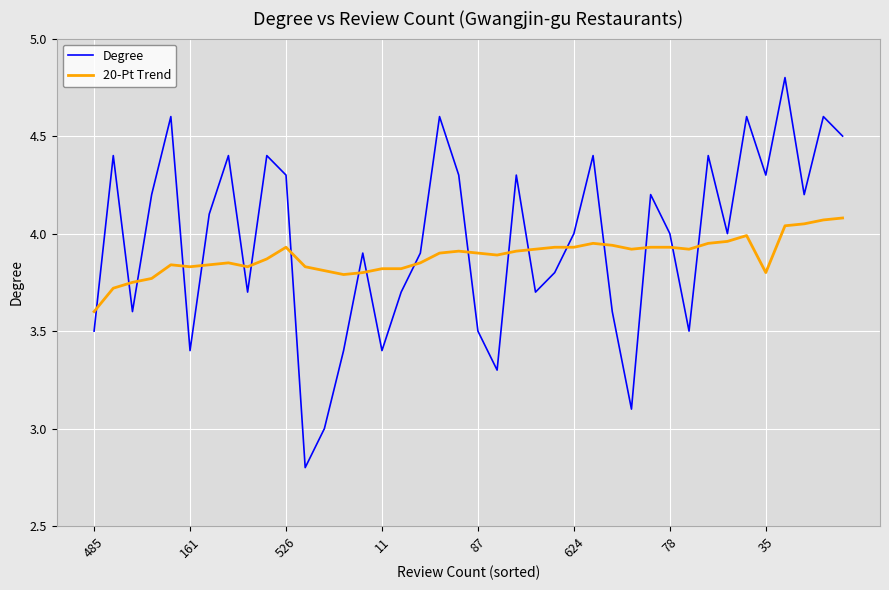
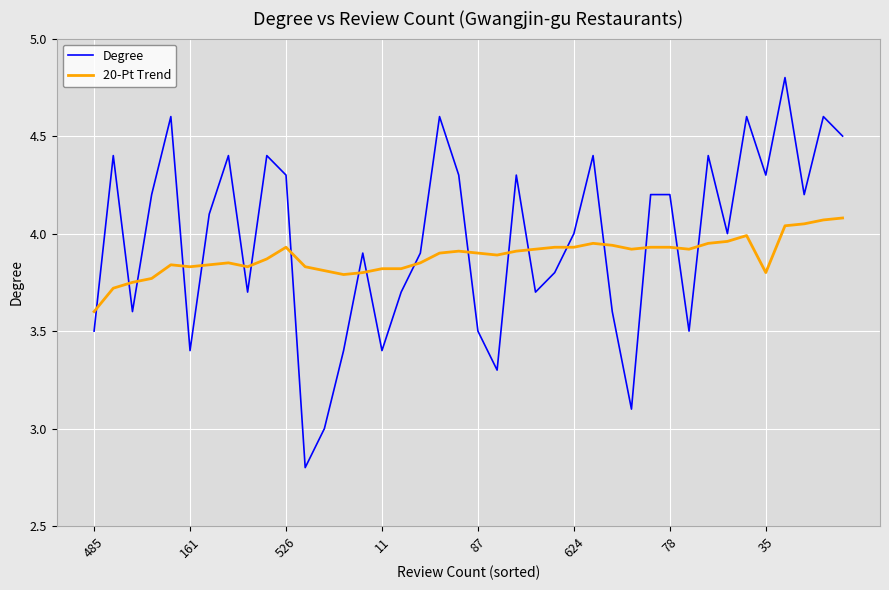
Degree, 78: 4.0 -> 4.2
